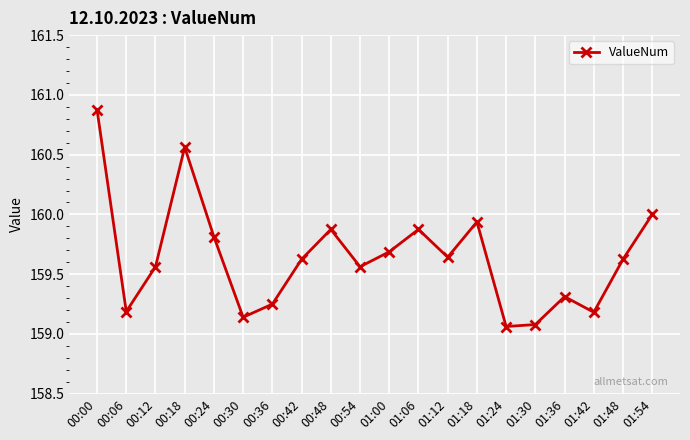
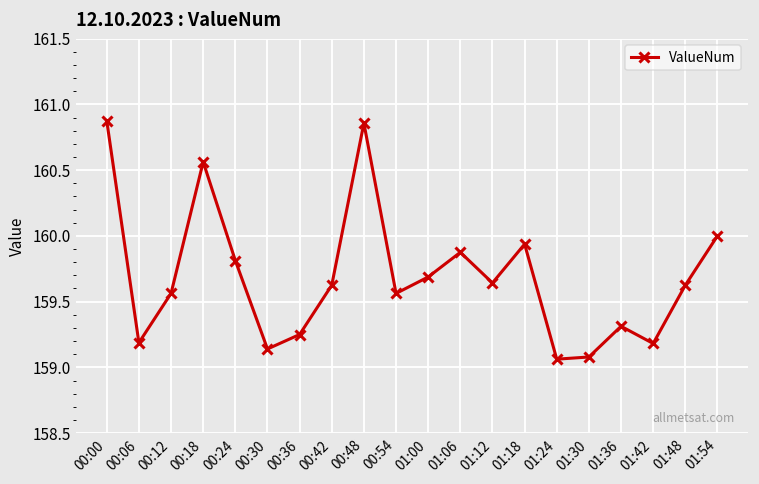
00:48: 159.88 -> 160.86
